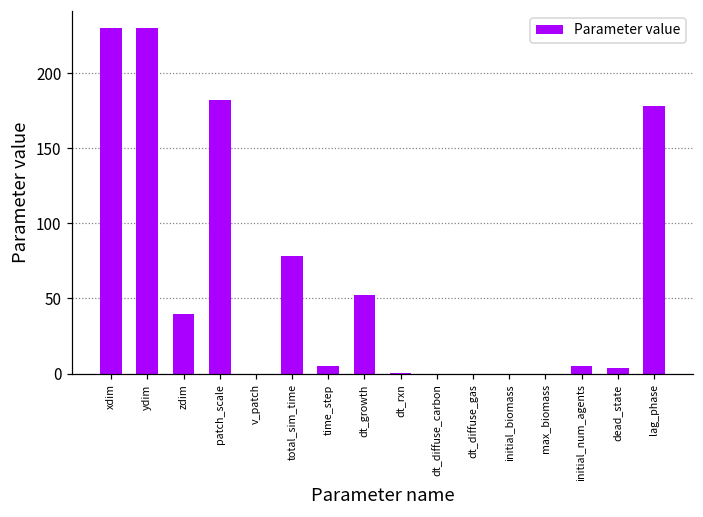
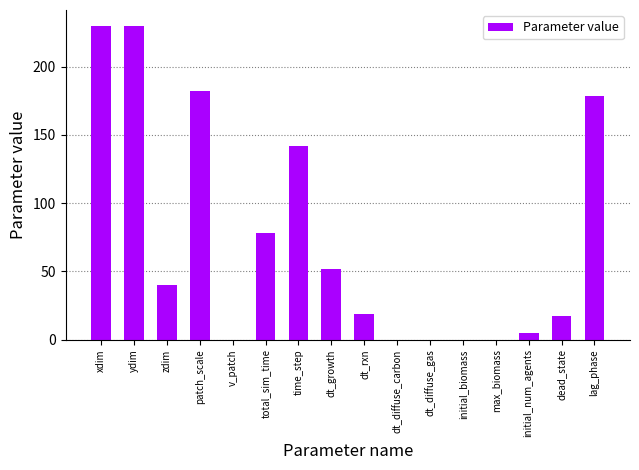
time_step: 5 -> 142
dt_rxn: 0 -> 18
dead_state: 4 -> 17
